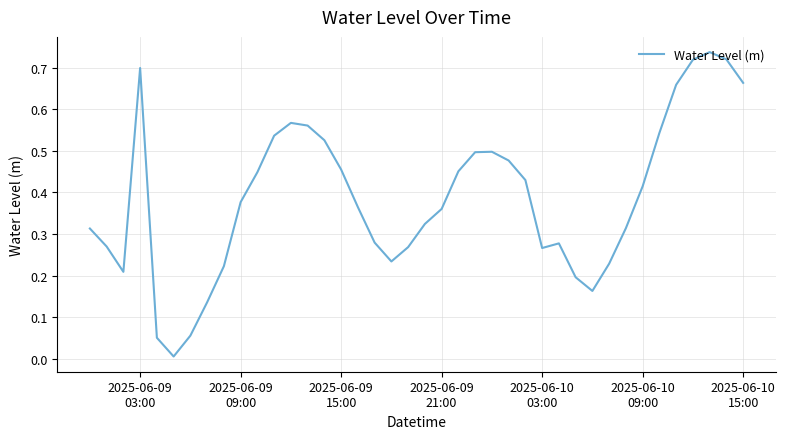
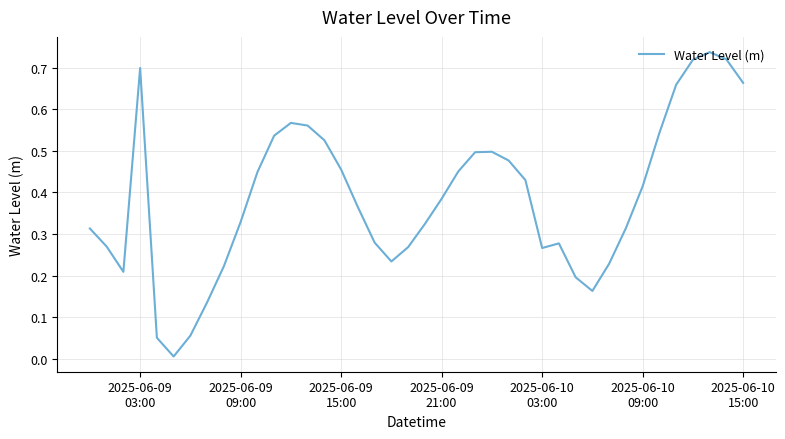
2025-06-09 09:00: 0.38 -> 0.33
2025-06-09 21:00: 0.36 -> 0.38
